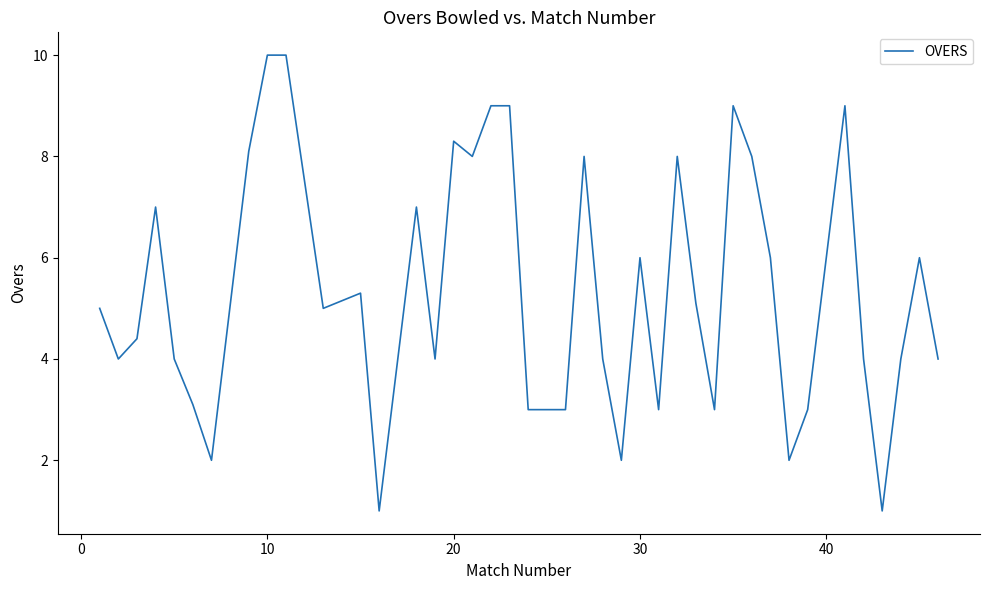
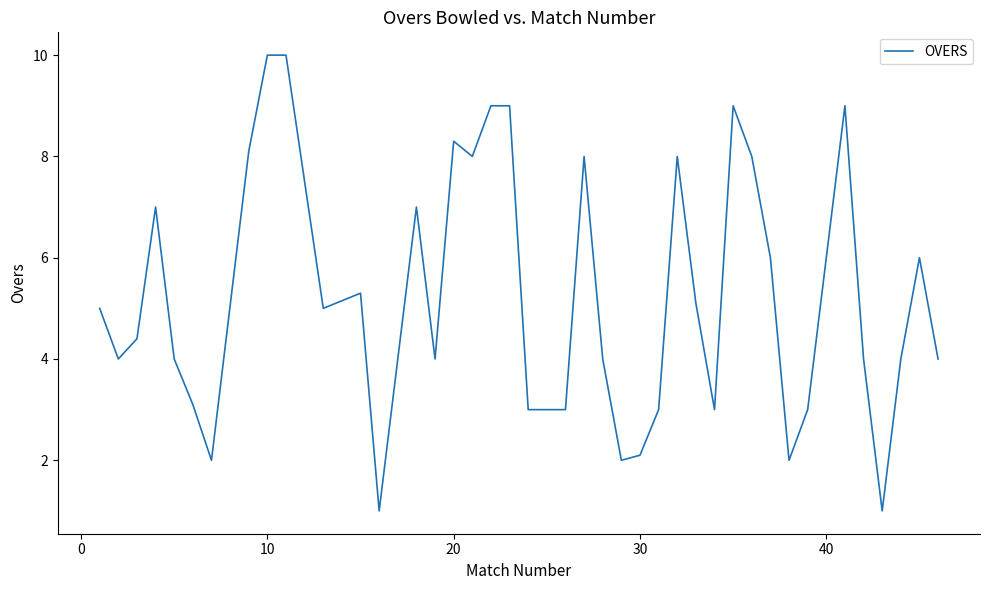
30: 6.0 -> 2.1
